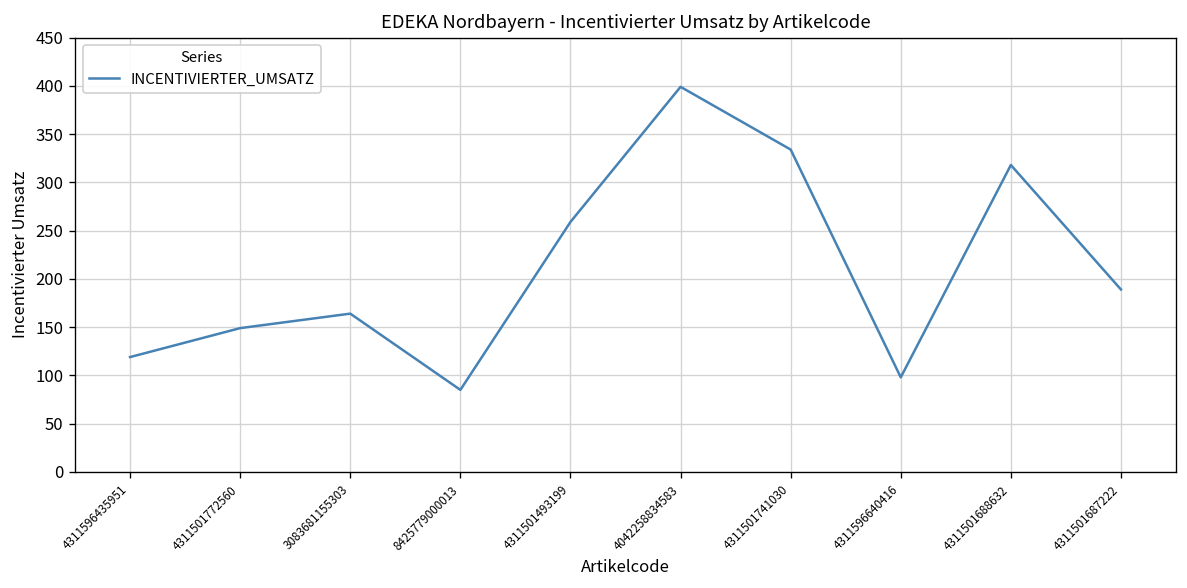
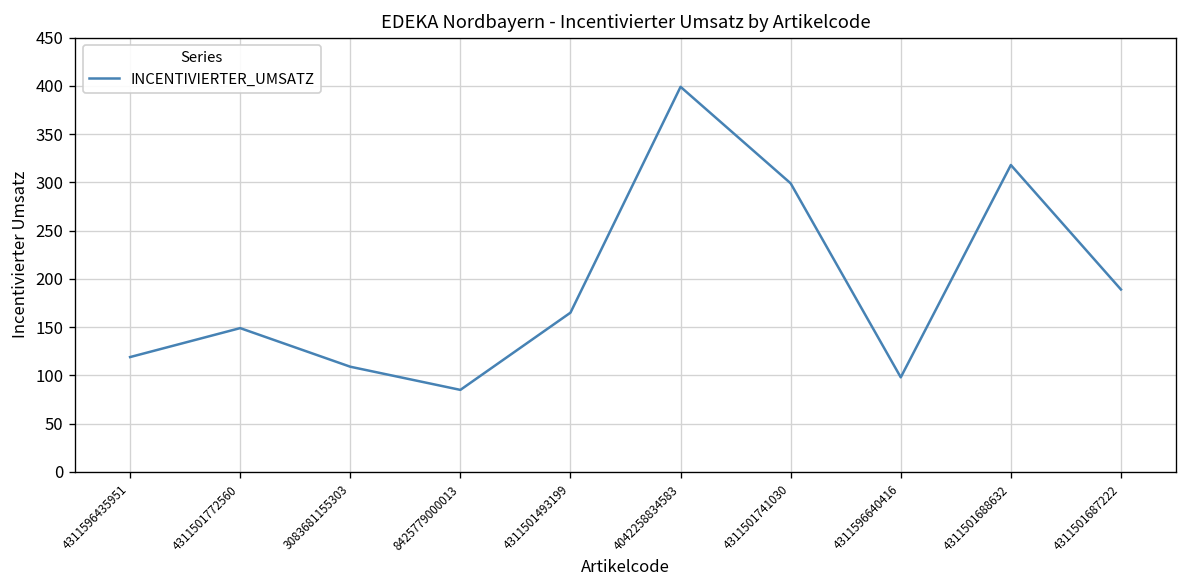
3083681155303: 160 -> 110
4311501493199: 260 -> 170
4311501741030: 330 -> 300
